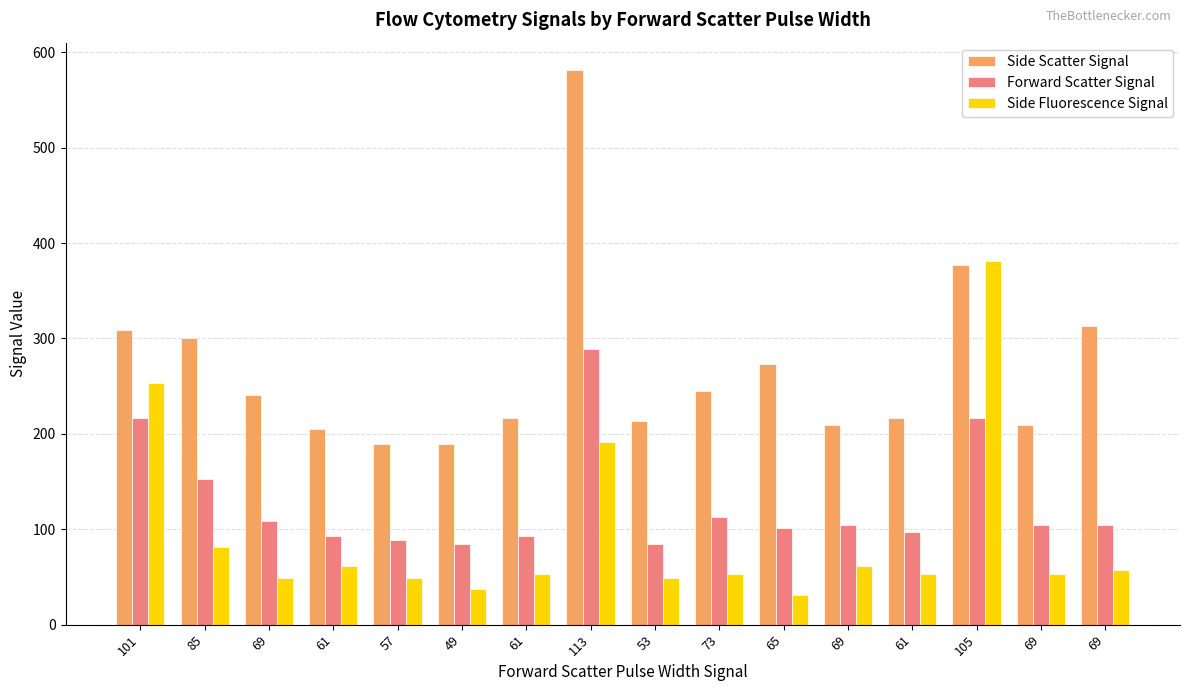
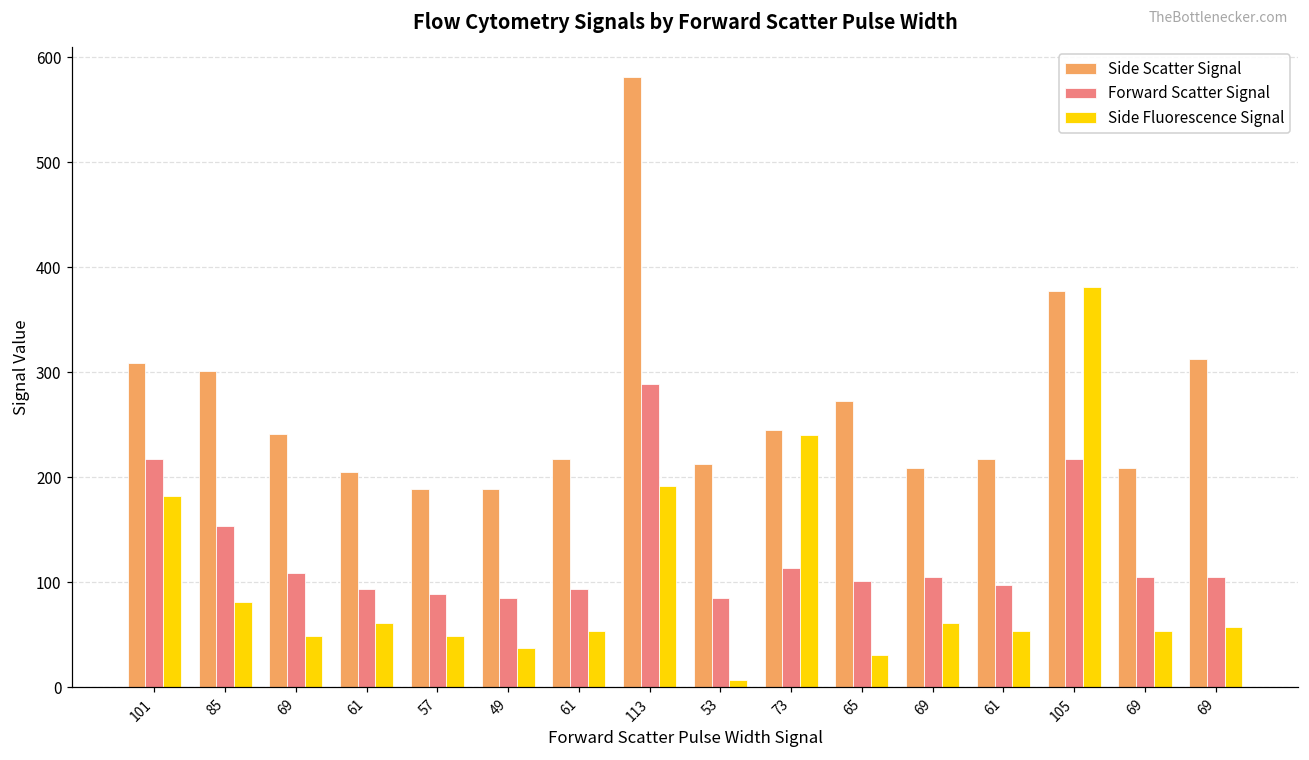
Side Fluorescence Signal, 101: 250 -> 180
Side Fluorescence Signal, 53: 50 -> 10
Side Fluorescence Signal, 73: 50 -> 240
